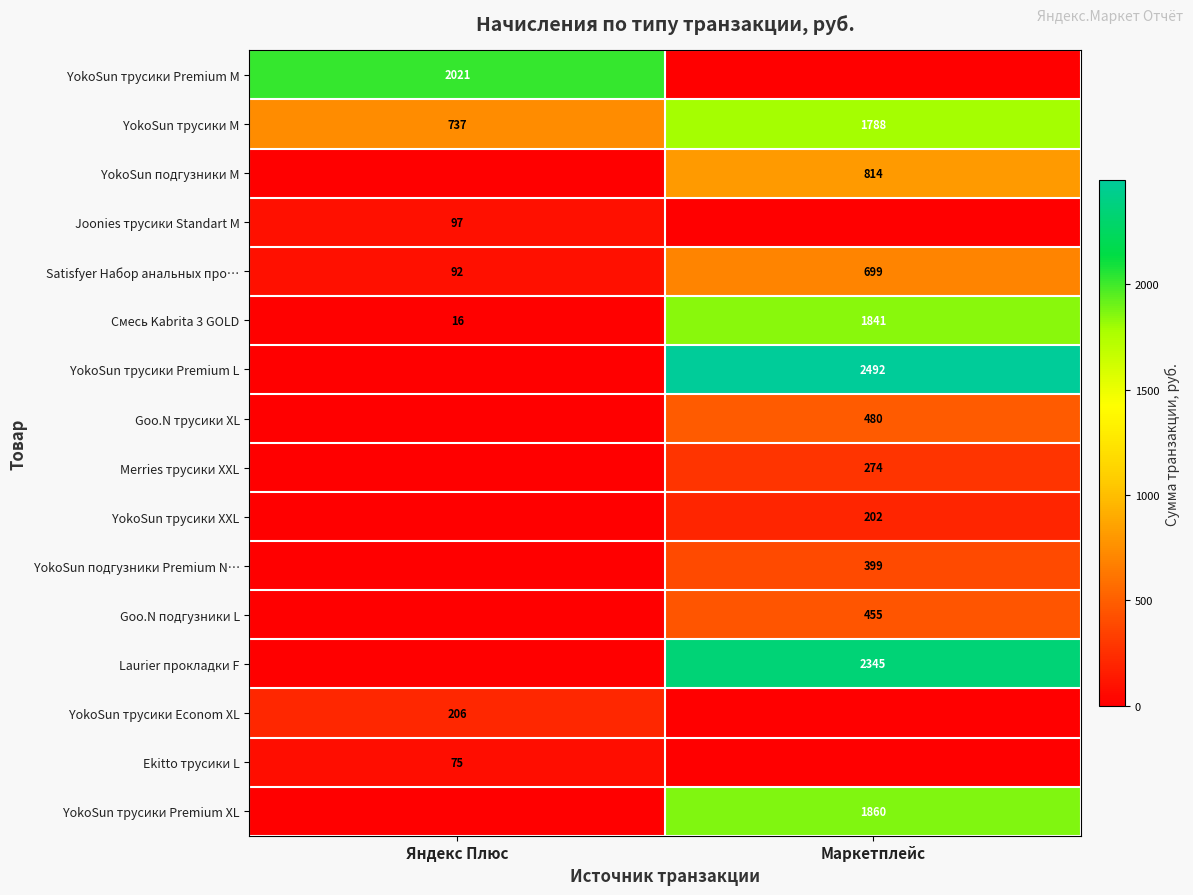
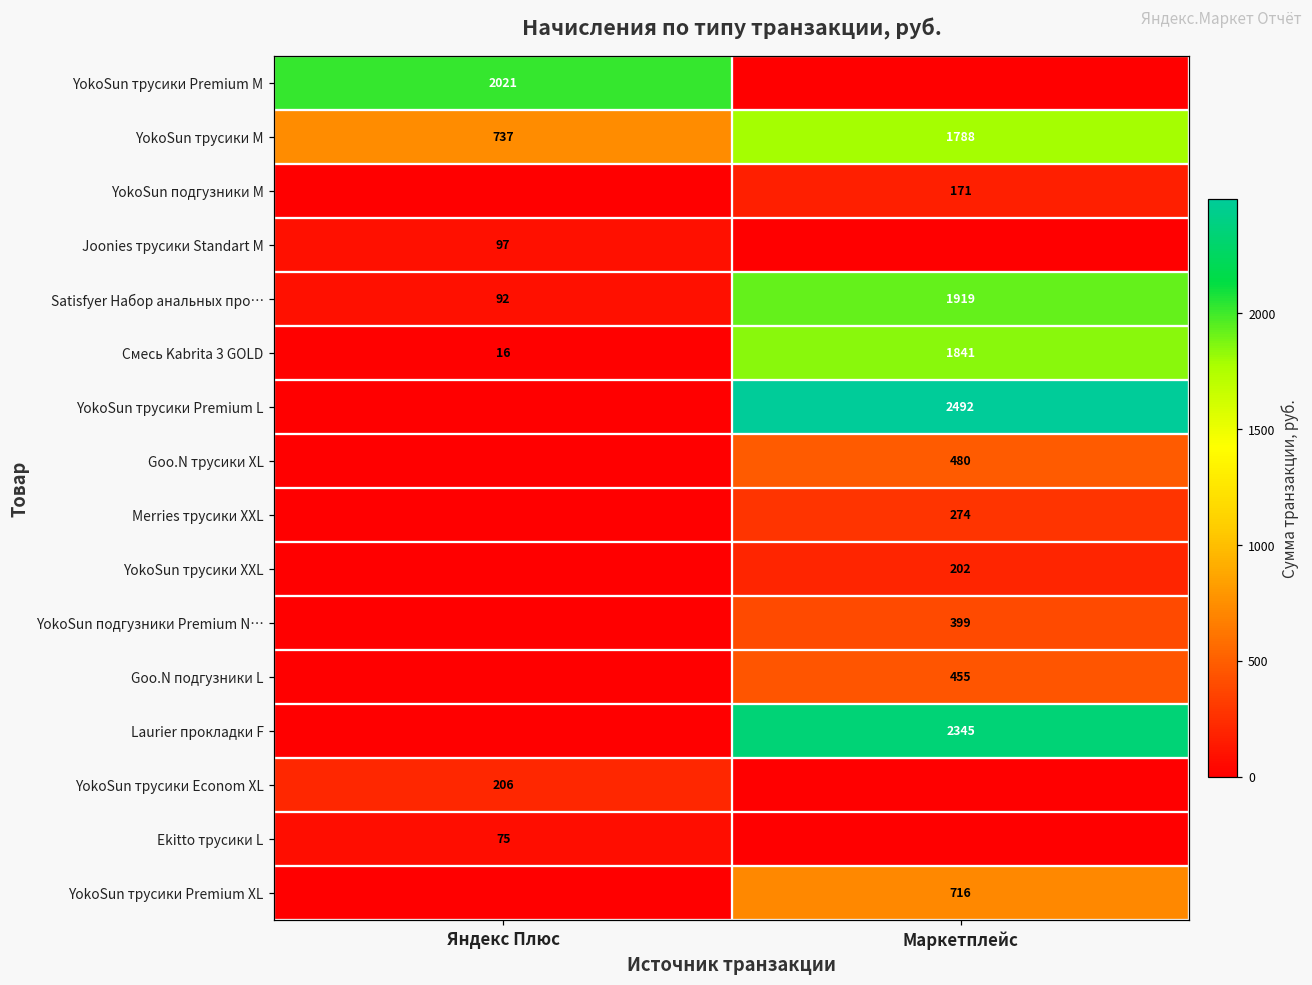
YokoSun подгузники M, Маркетплейс: 814 -> 171
Satisfyer Набор анальных про…, Маркетплейс: 699 -> 1919
YokoSun трусики Premium XL, Маркетплейс: 1860 -> 716
